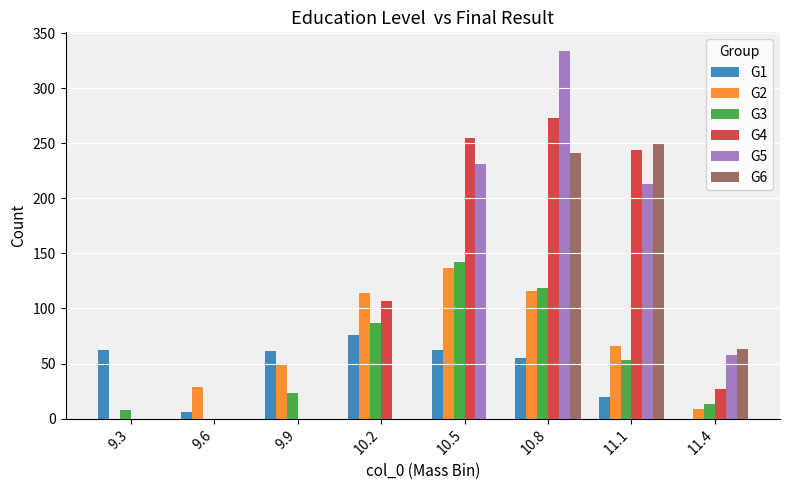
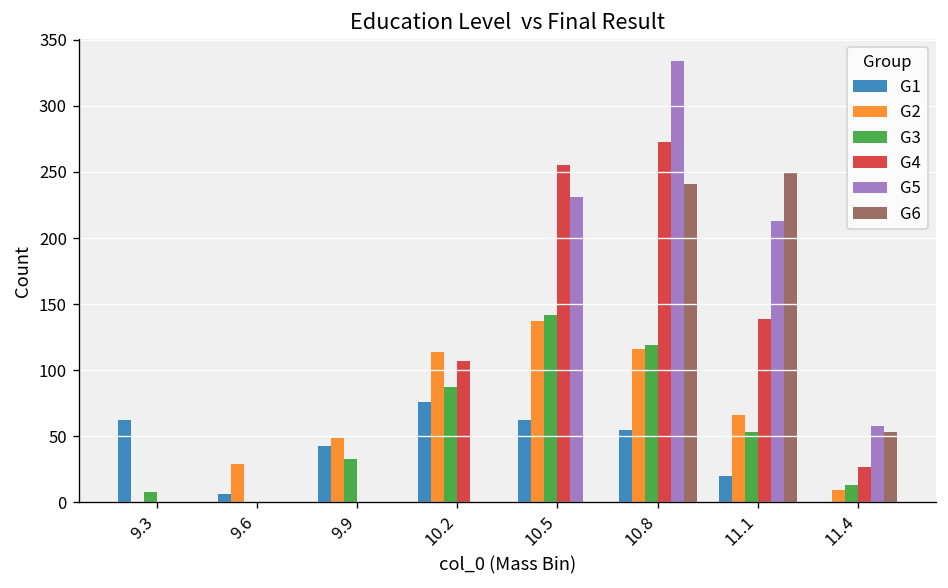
G1, 9.9: 61 -> 43
G3, 9.9: 23 -> 33
G4, 11.1: 244 -> 139
G6, 11.4: 63 -> 53
